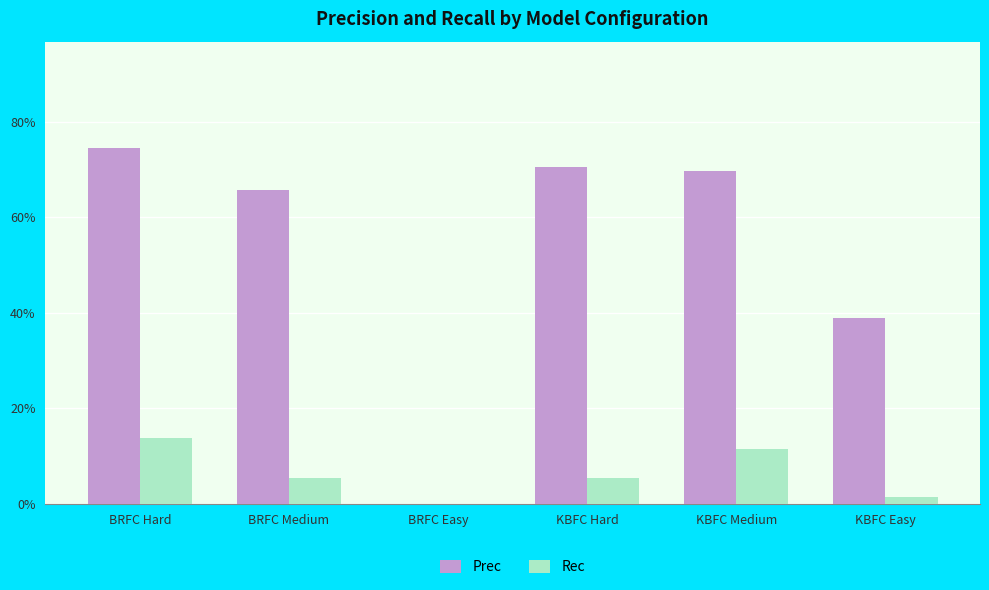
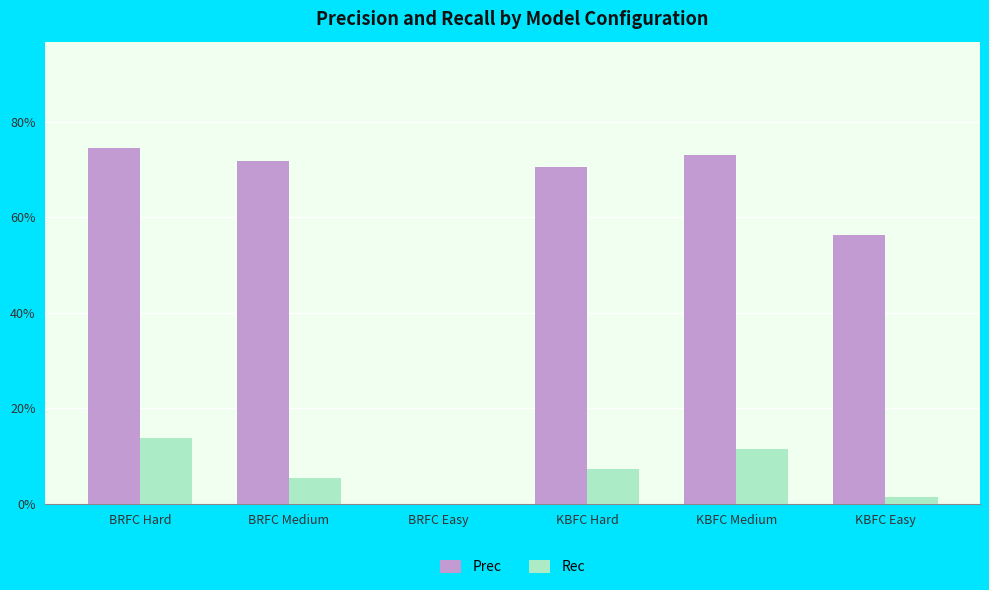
Prec, BRFC Medium: 66% -> 72%
Rec, KBFC Hard: 5% -> 7%
Prec, KBFC Medium: 70% -> 73%
Prec, KBFC Easy: 39% -> 56%
